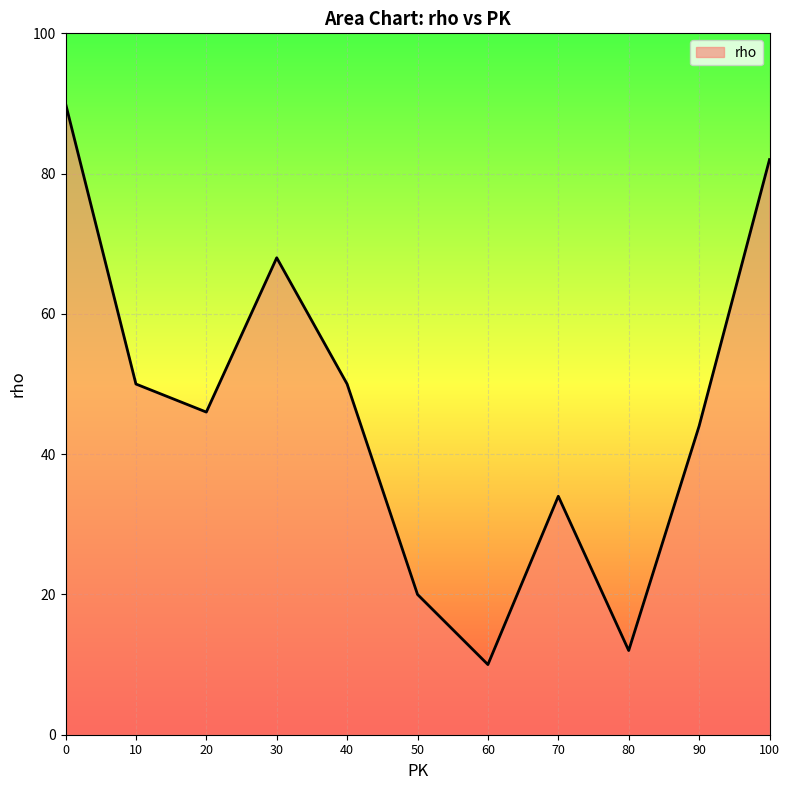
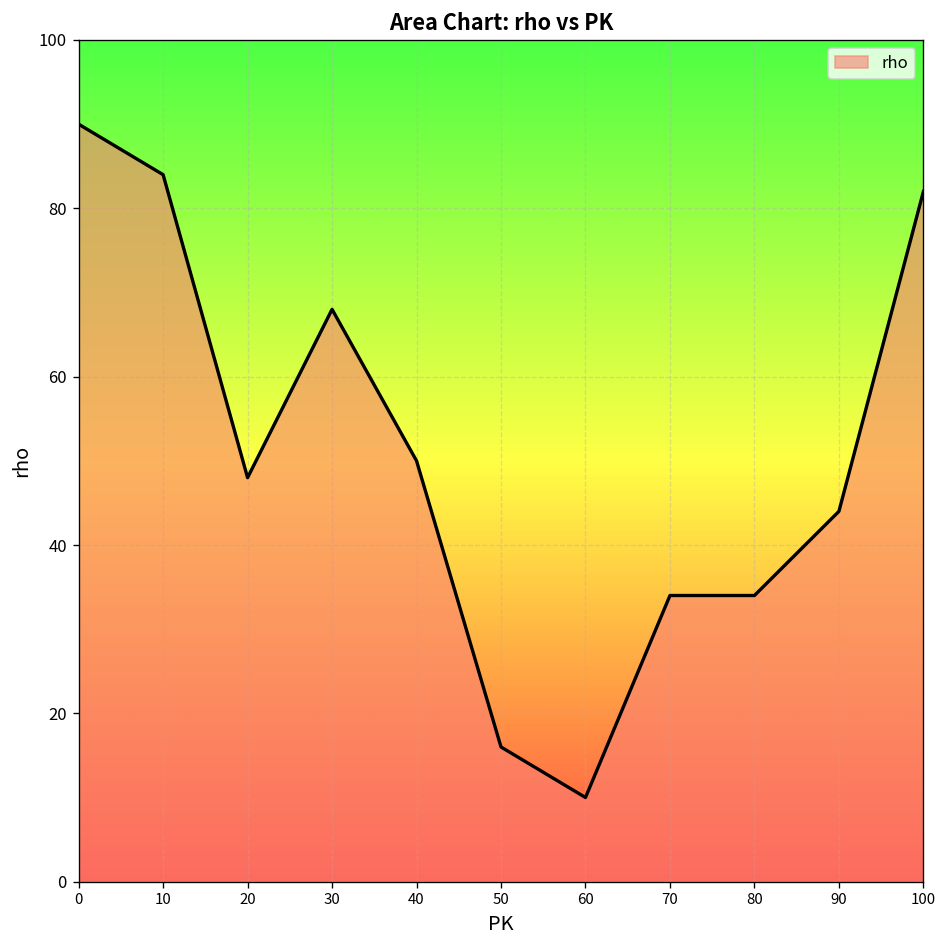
10: 50 -> 84
20: 46 -> 48
50: 20 -> 16
80: 12 -> 34
